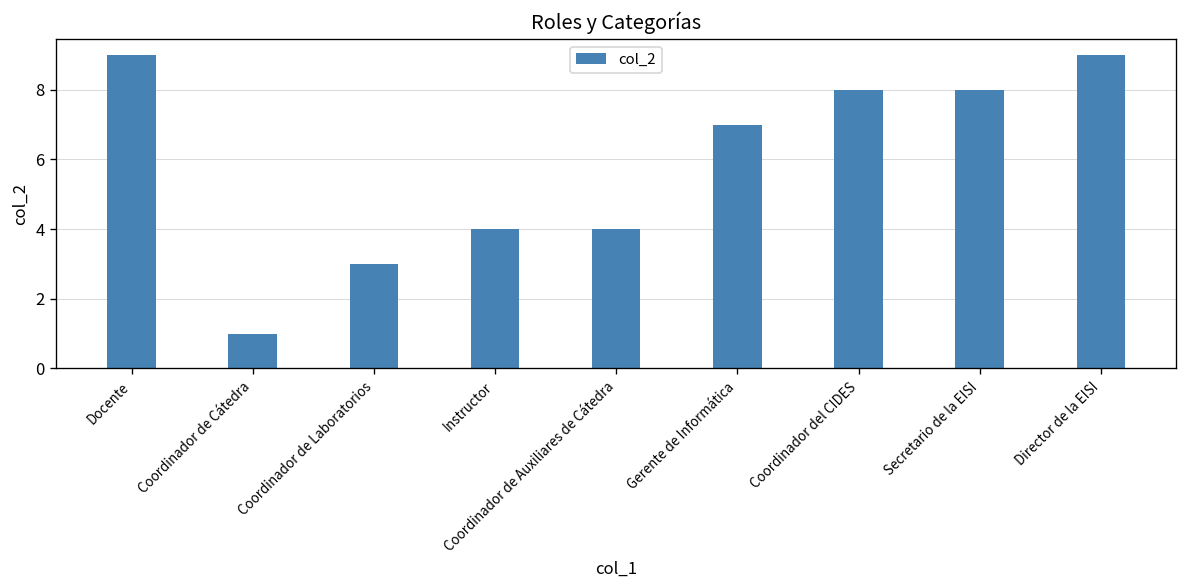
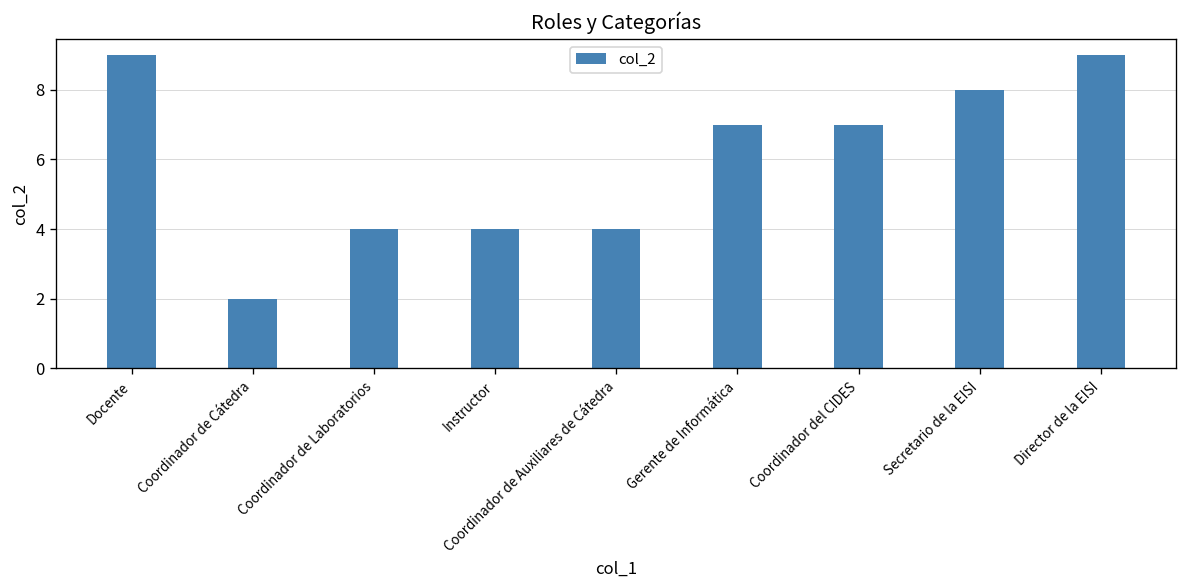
Coordinador de Cátedra: 1 -> 2
Coordinador de Laboratorios: 3 -> 4
Coordinador del CIDES: 8 -> 7
